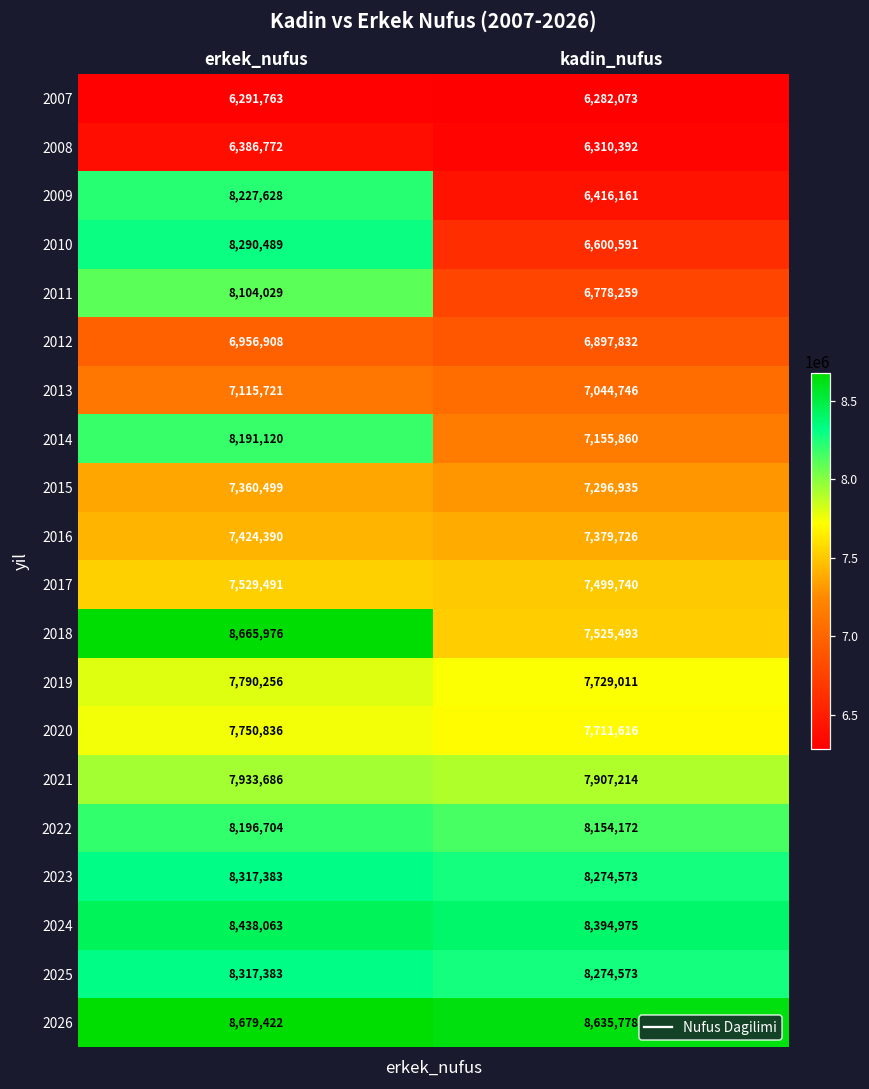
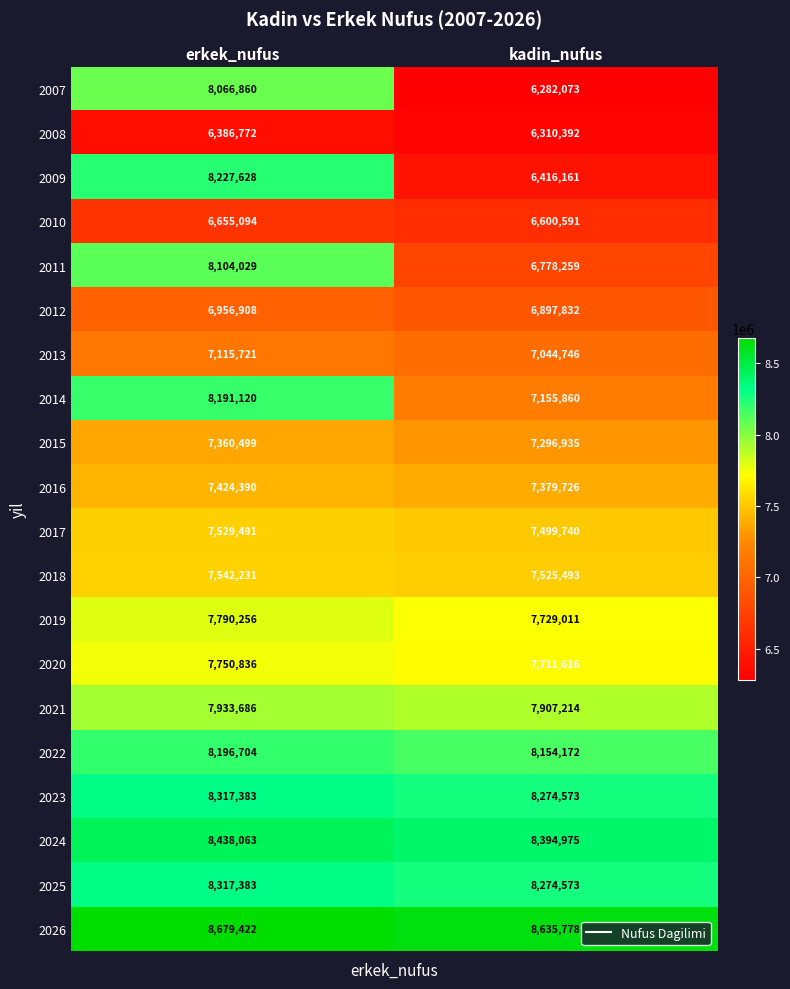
2007, erkek_nufus: 6,291,763 -> 8,066,860
2010, erkek_nufus: 8,290,489 -> 6,655,094
2018, erkek_nufus: 8,665,976 -> 7,542,231
